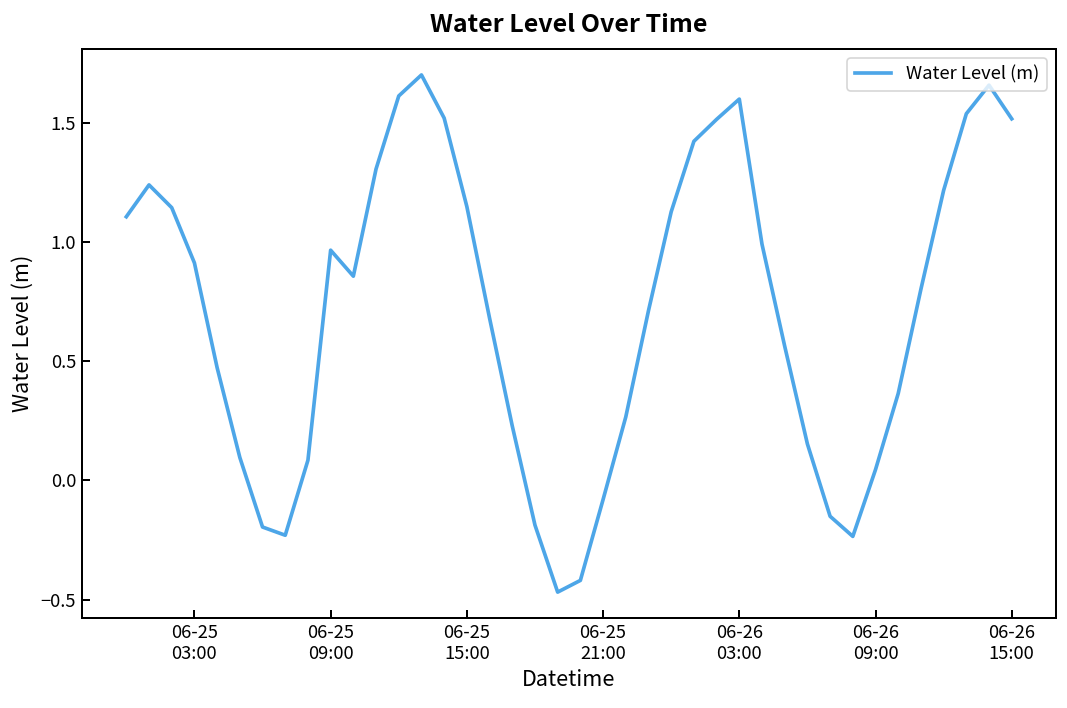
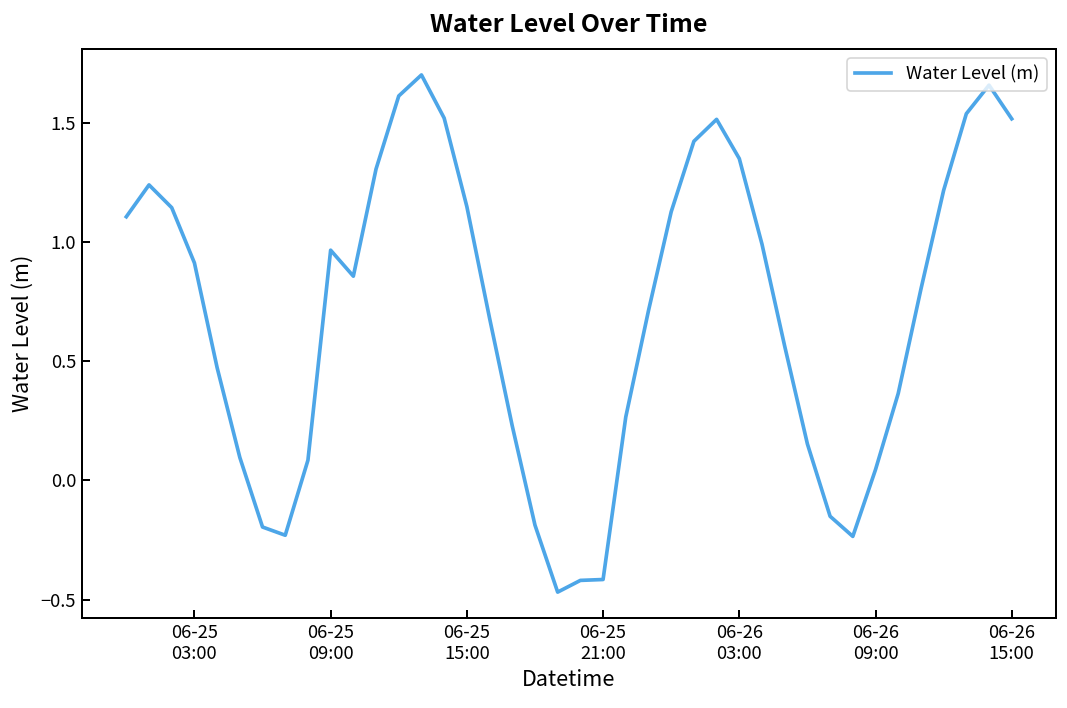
06-25 21:00: -0.08 -> -0.42
06-26 03:00: 1.60 -> 1.35
